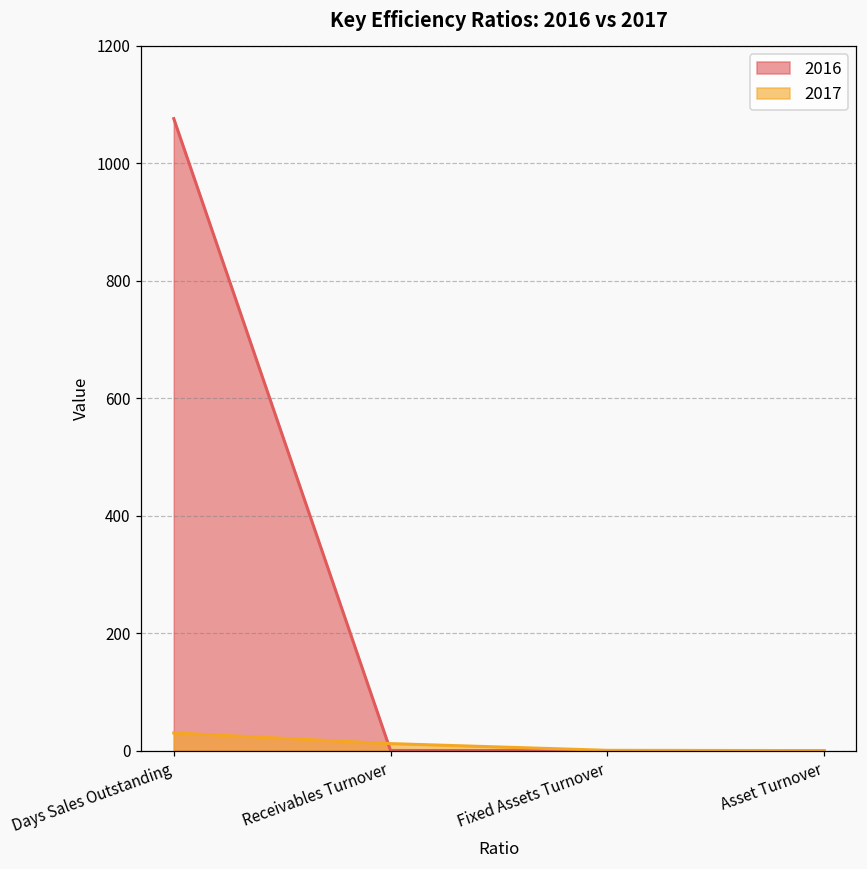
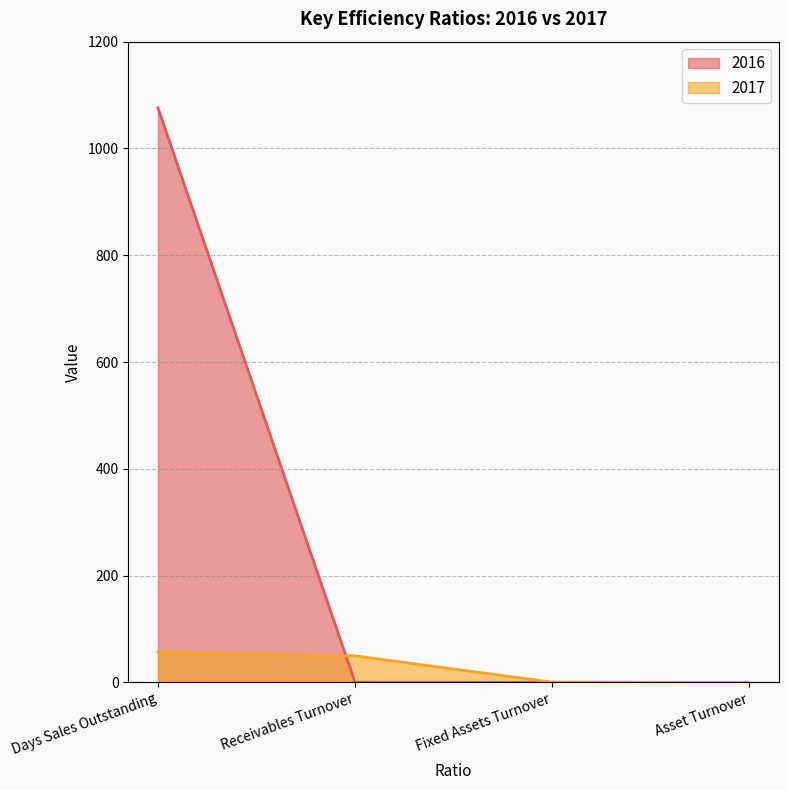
2017, Days Sales Outstanding: 30 -> 60
2017, Receivables Turnover: 10 -> 50
